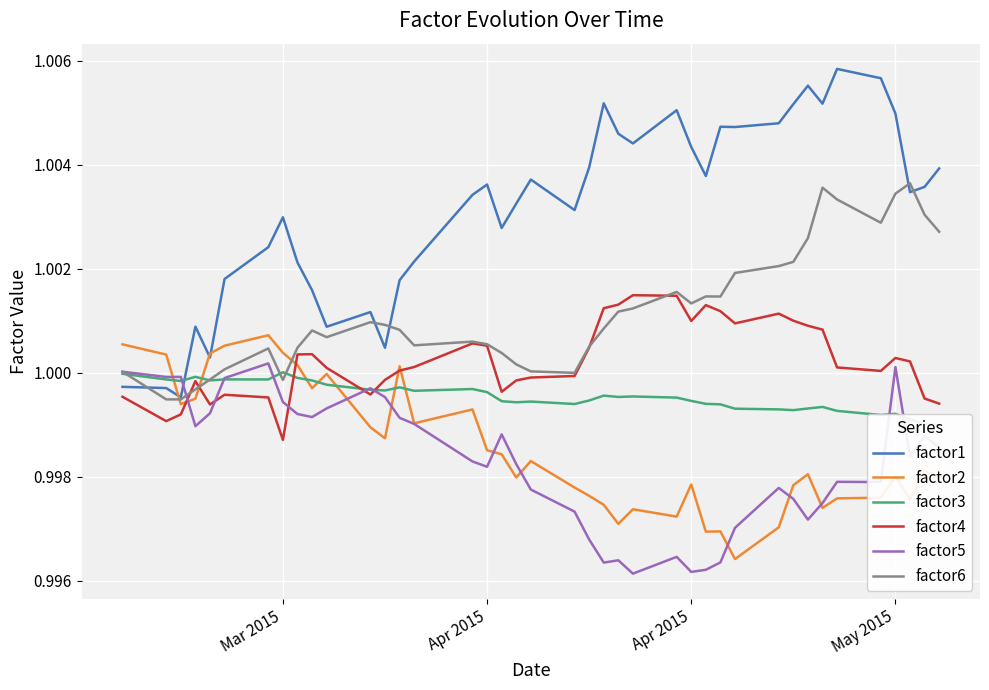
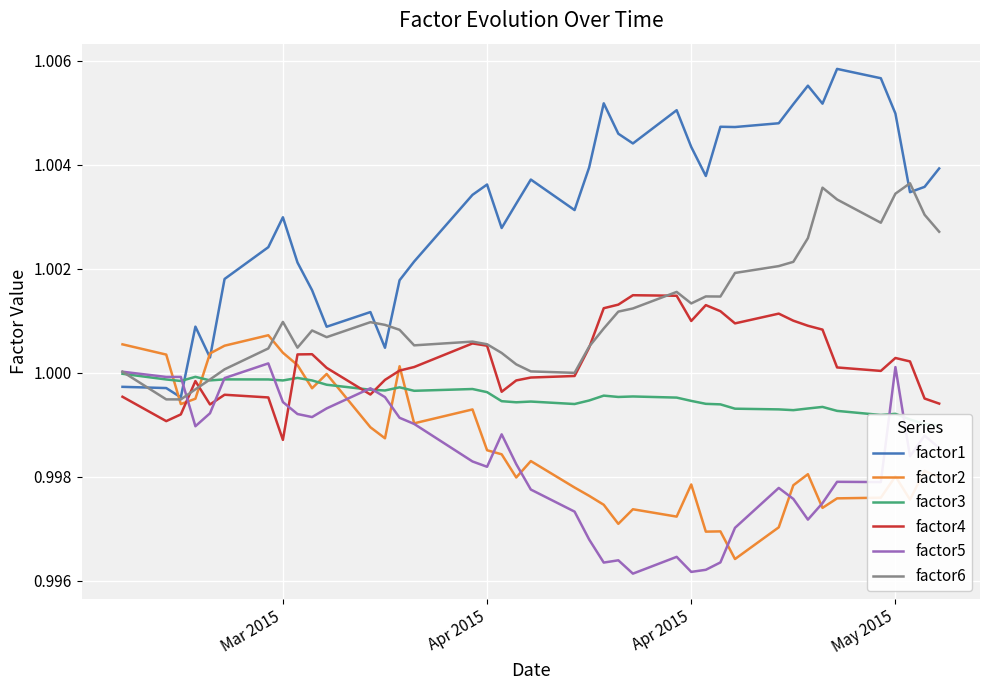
factor3, Mar 2015: 1.0000 -> 0.9999
factor6, Mar 2015: 0.9999 -> 1.0010
